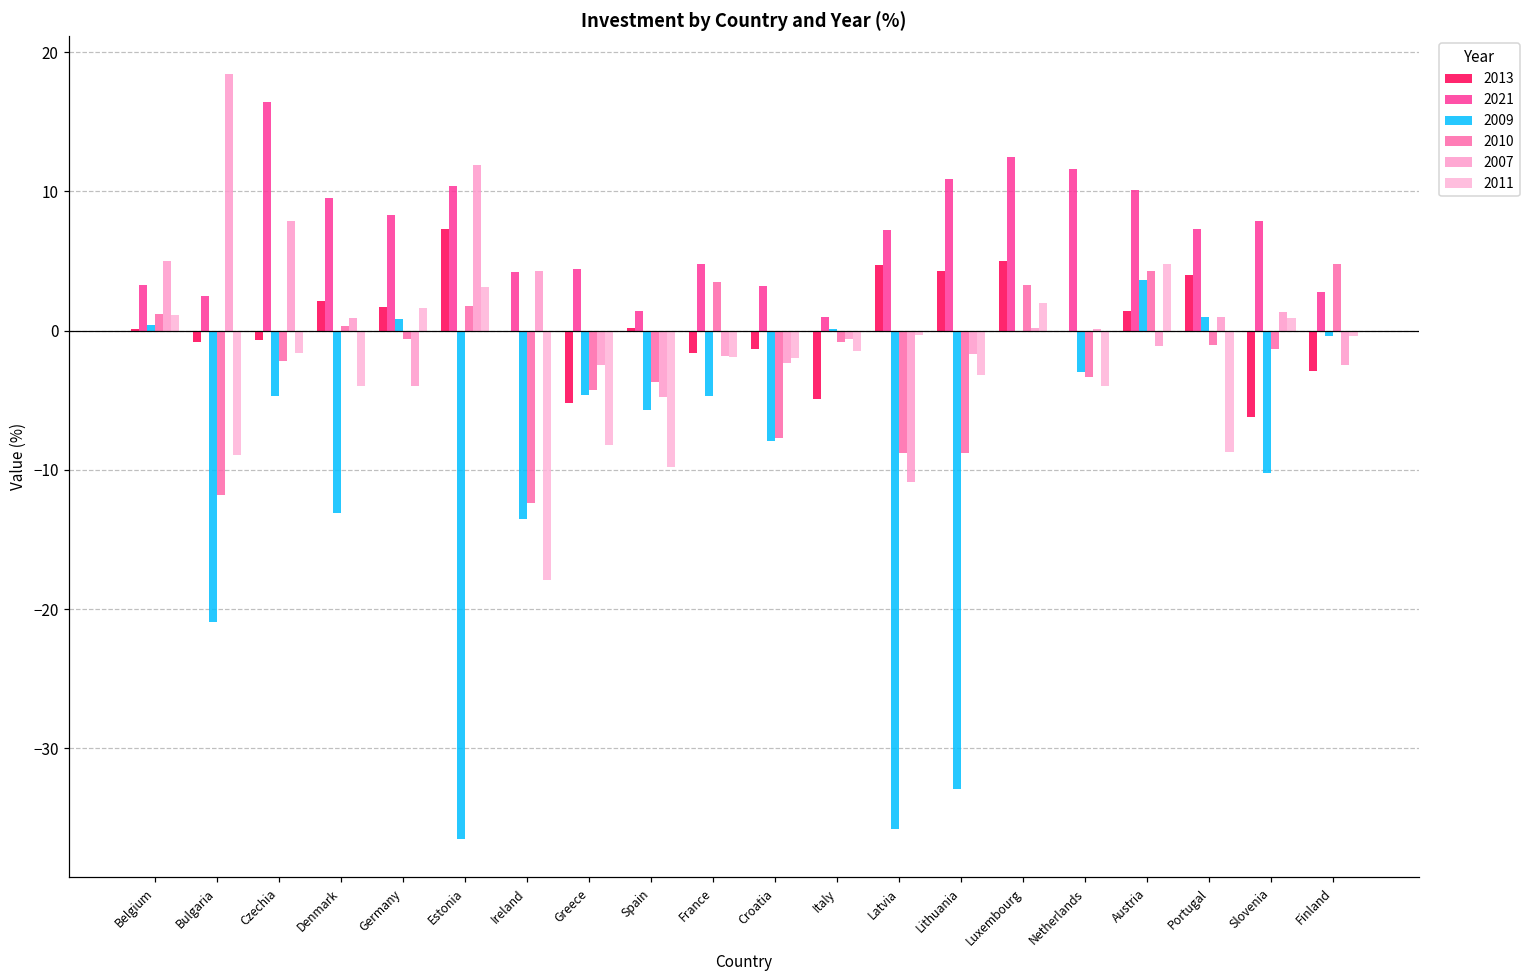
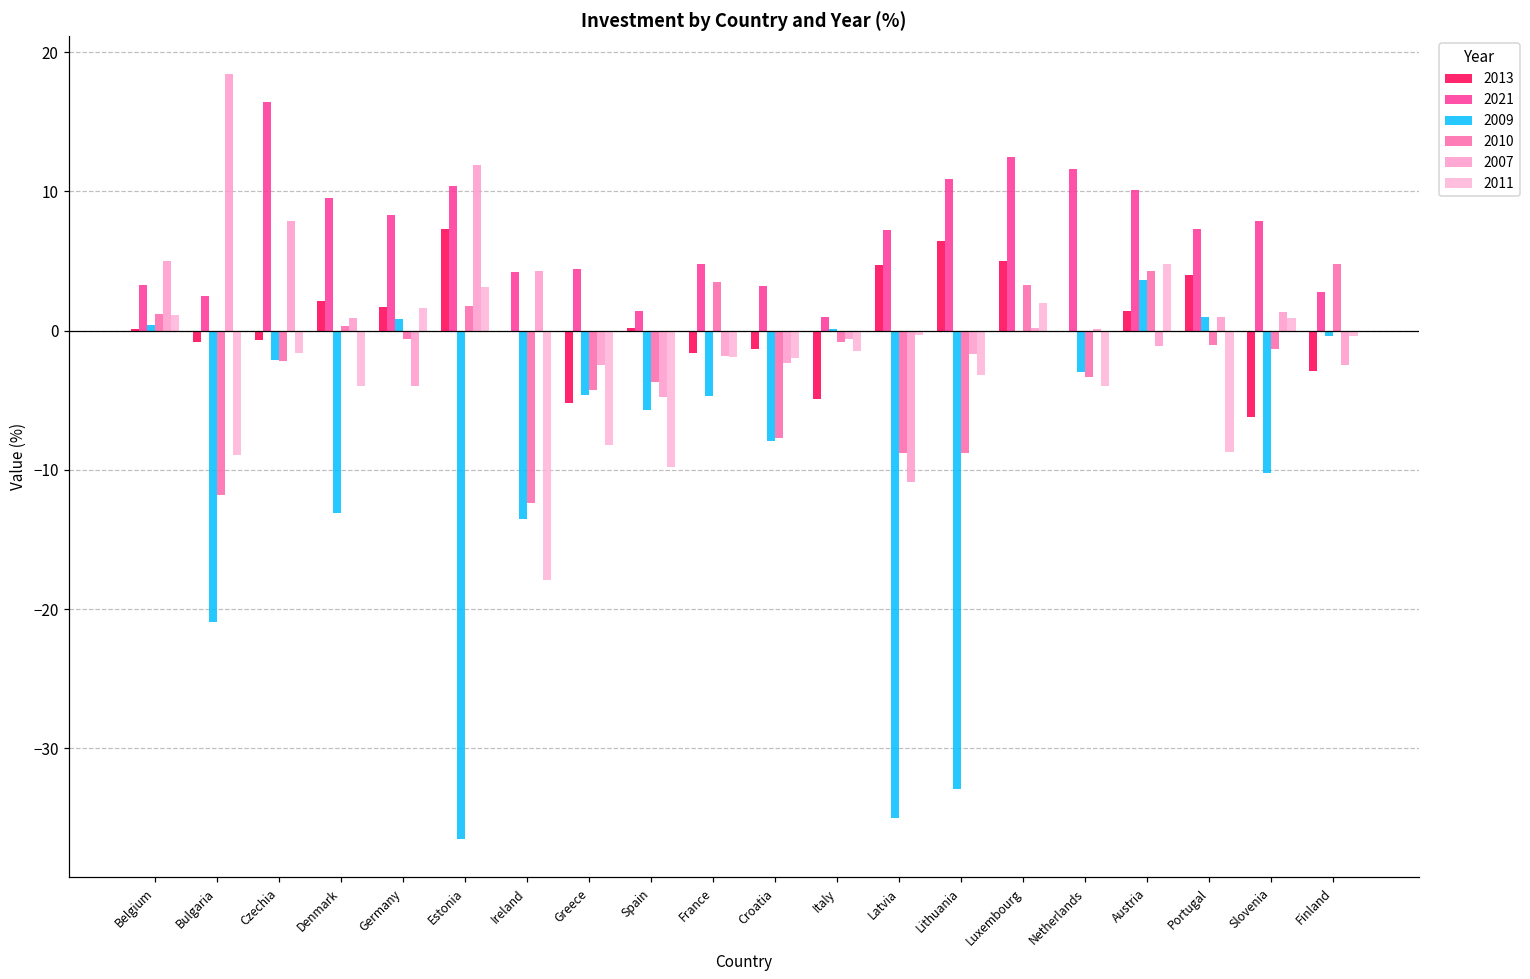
2009, Czechia: -4.7 -> -2.1
2009, Latvia: -35.8 -> -35.0
2013, Lithuania: 4.3 -> 6.4
